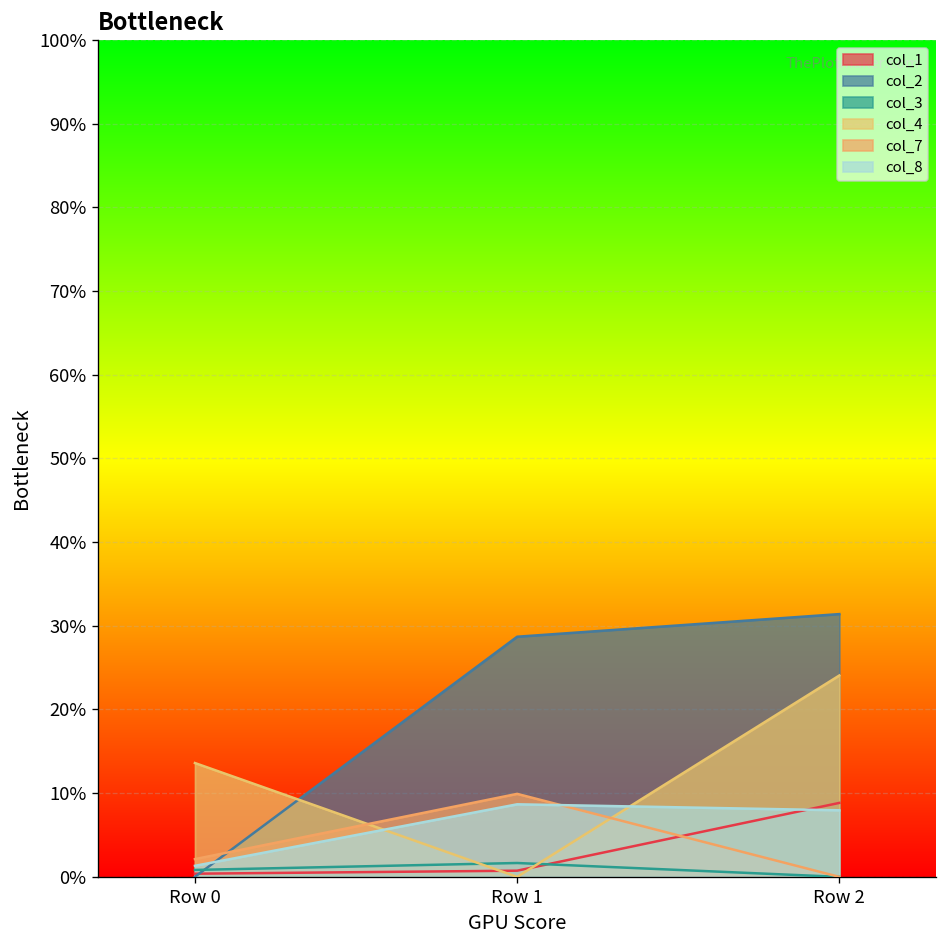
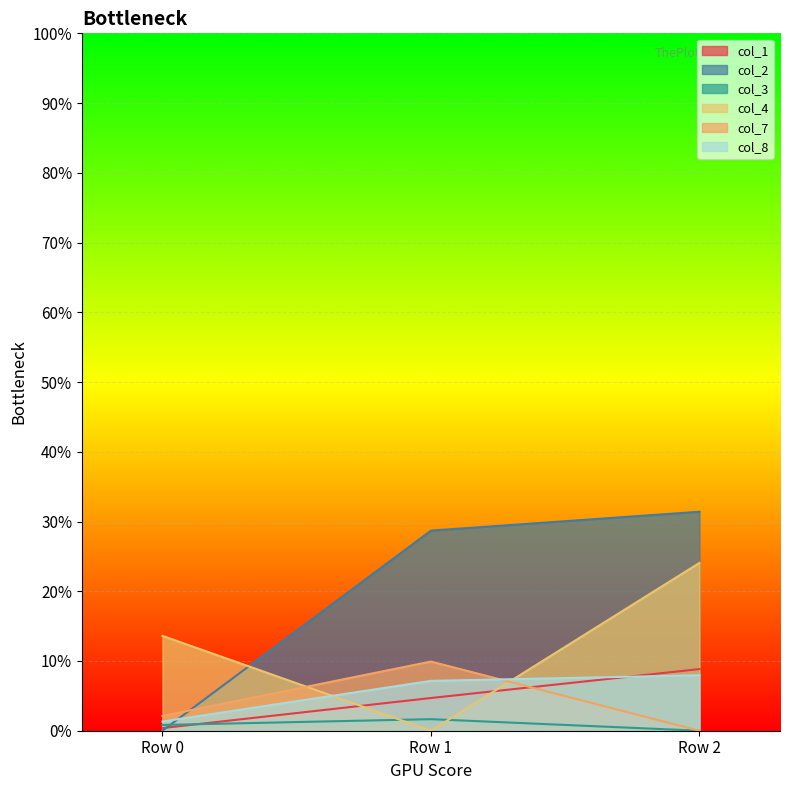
col_1, Row 1: 1% -> 5%
col_8, Row 1: 9% -> 7%
